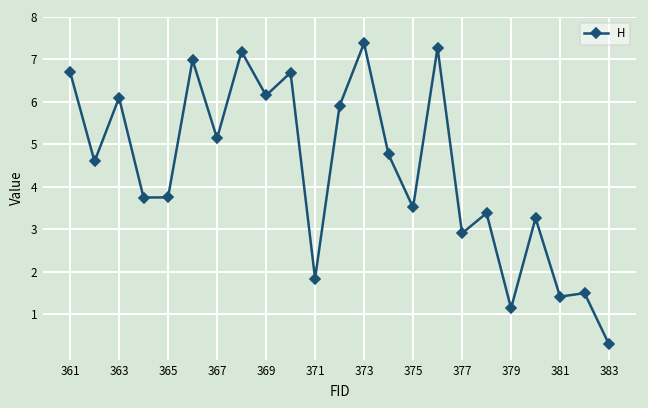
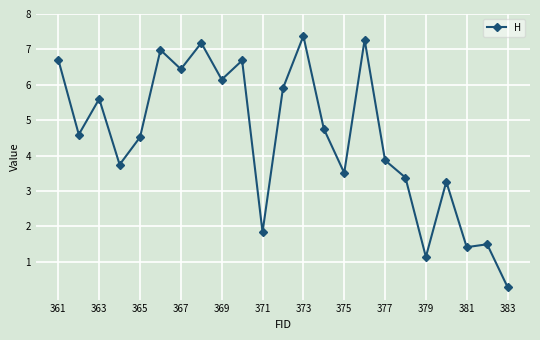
363: 6.1 -> 5.6
365: 3.7 -> 4.5
367: 5.1 -> 6.4
377: 2.9 -> 3.9
